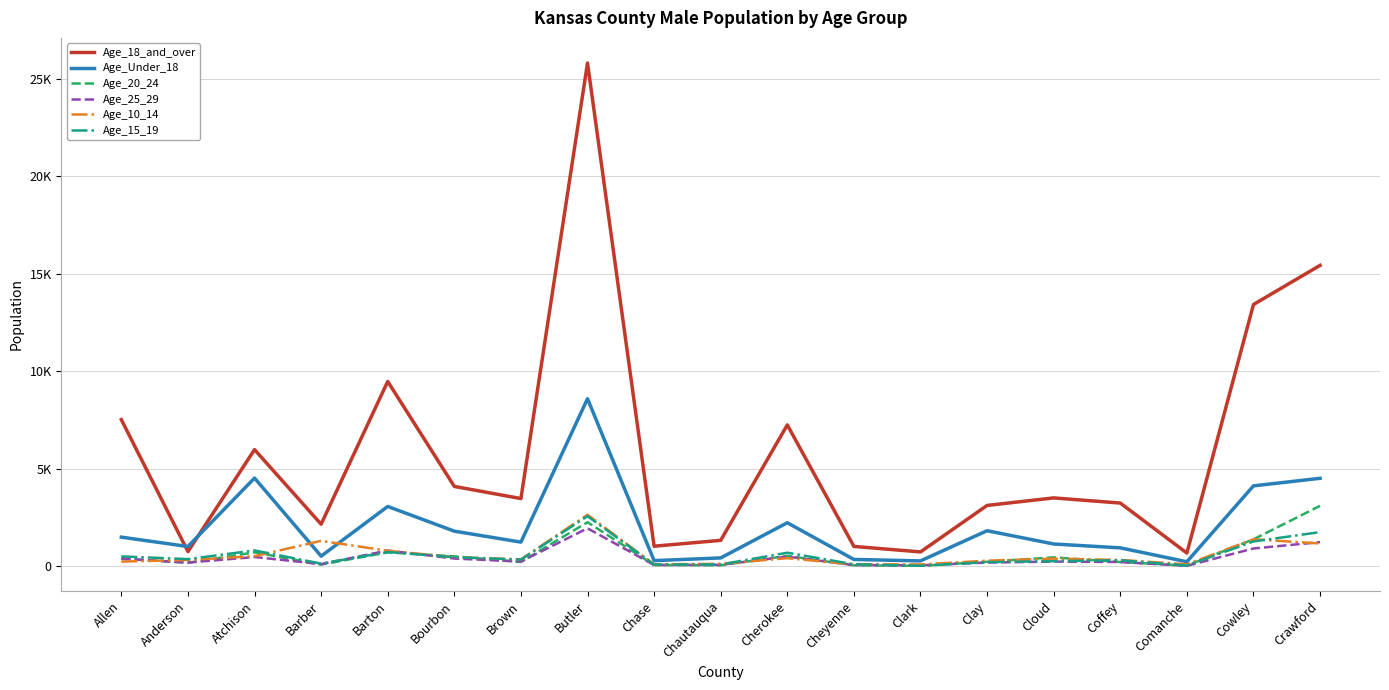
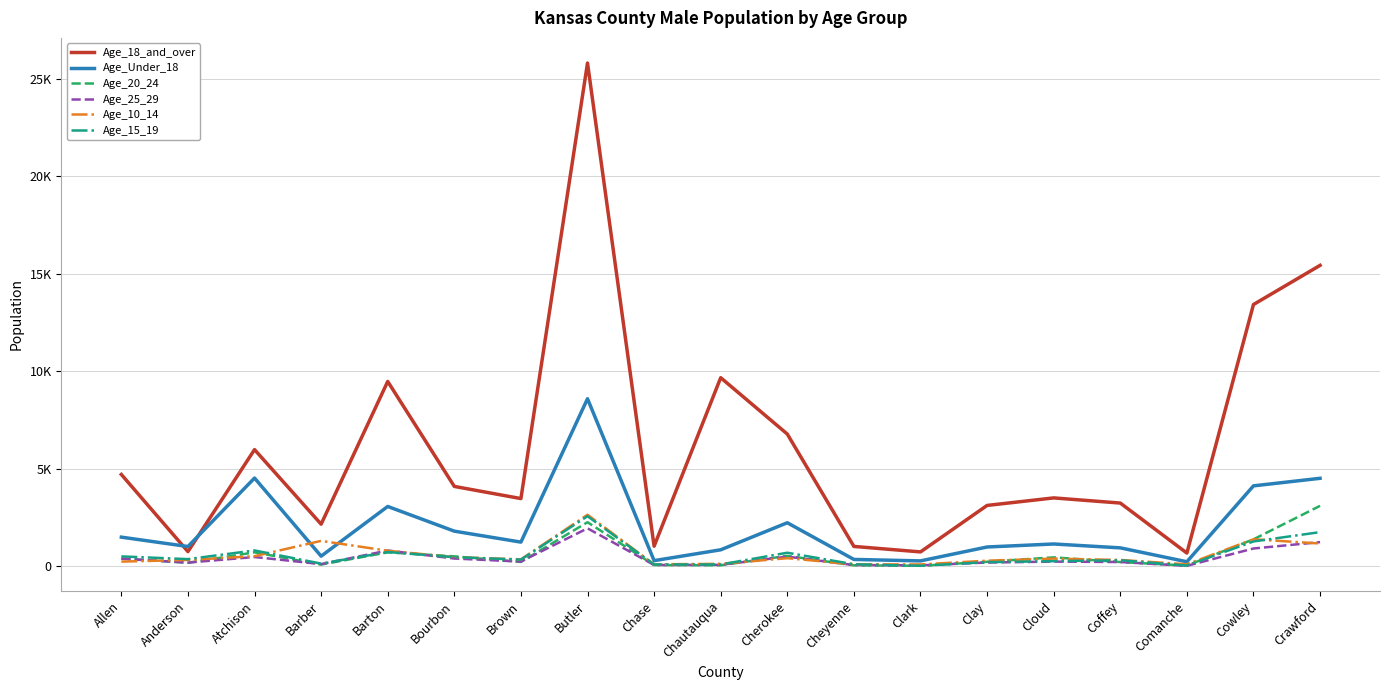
Age_18_and_over, Allen: 7500 -> 4700
Age_18_and_over, Chautauqua: 1300 -> 9700
Age_Under_18, Chautauqua: 400 -> 800
Age_18_and_over, Cherokee: 7300 -> 6800
Age_Under_18, Clay: 1800 -> 1000
